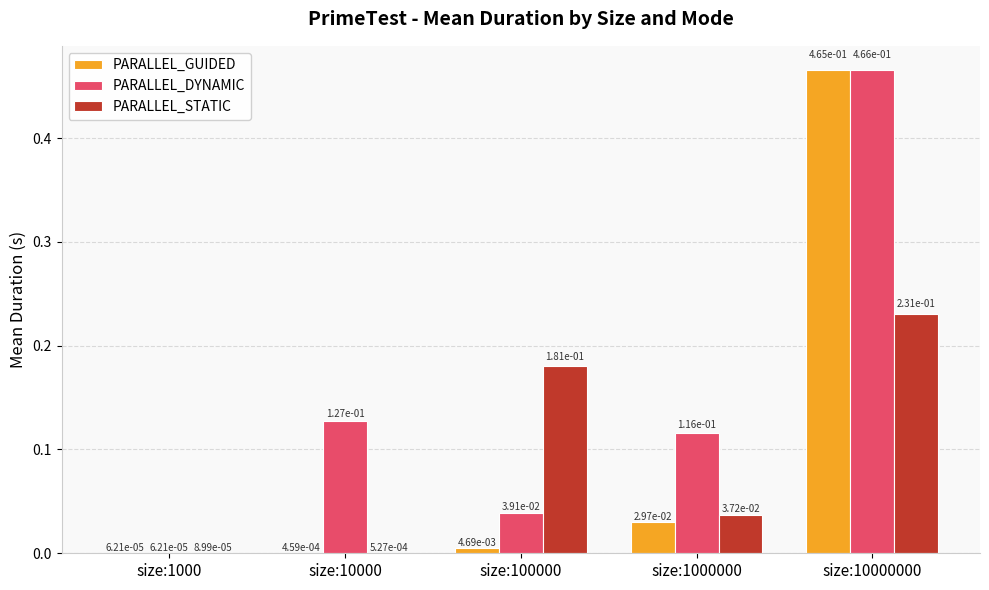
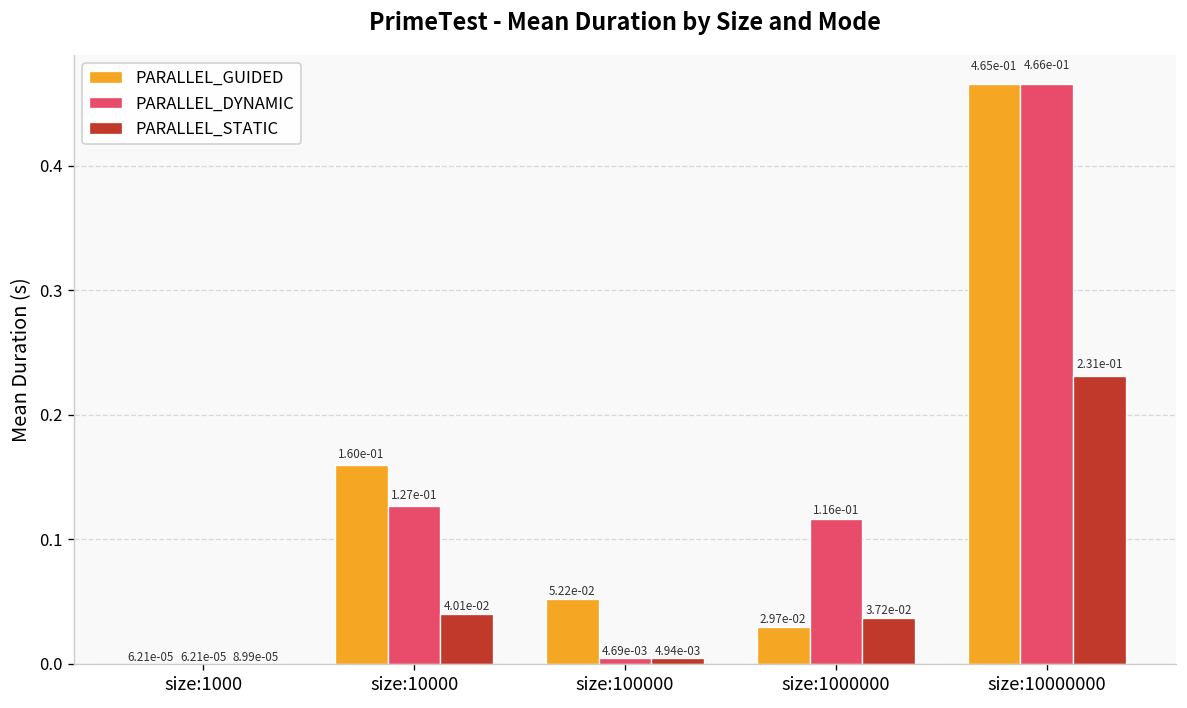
PARALLEL_GUIDED, size:10000: 4.59e-04 -> 1.60e-01
PARALLEL_STATIC, size:10000: 5.27e-04 -> 4.01e-02
PARALLEL_GUIDED, size:100000: 4.69e-03 -> 5.22e-02
PARALLEL_DYNAMIC, size:100000: 3.91e-02 -> 4.69e-03
PARALLEL_STATIC, size:100000: 1.81e-01 -> 4.94e-03
